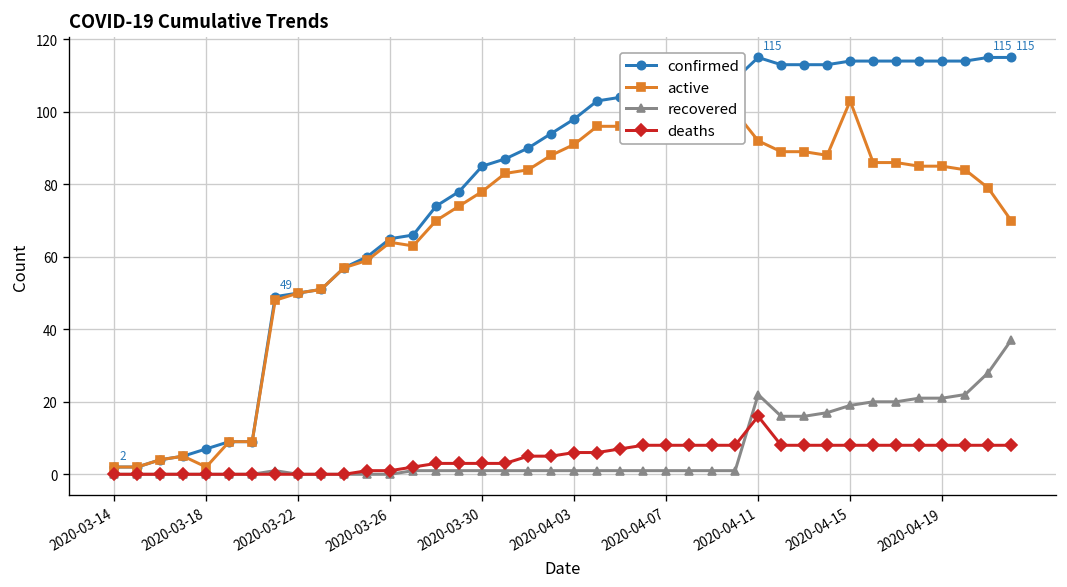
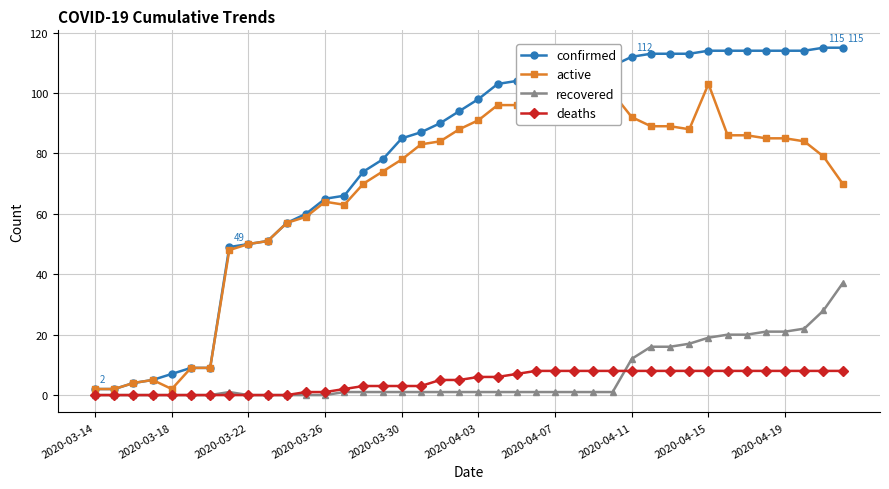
confirmed, 2020-04-11: 115 -> 112
recovered, 2020-04-11: 22 -> 12
deaths, 2020-04-11: 16 -> 8
